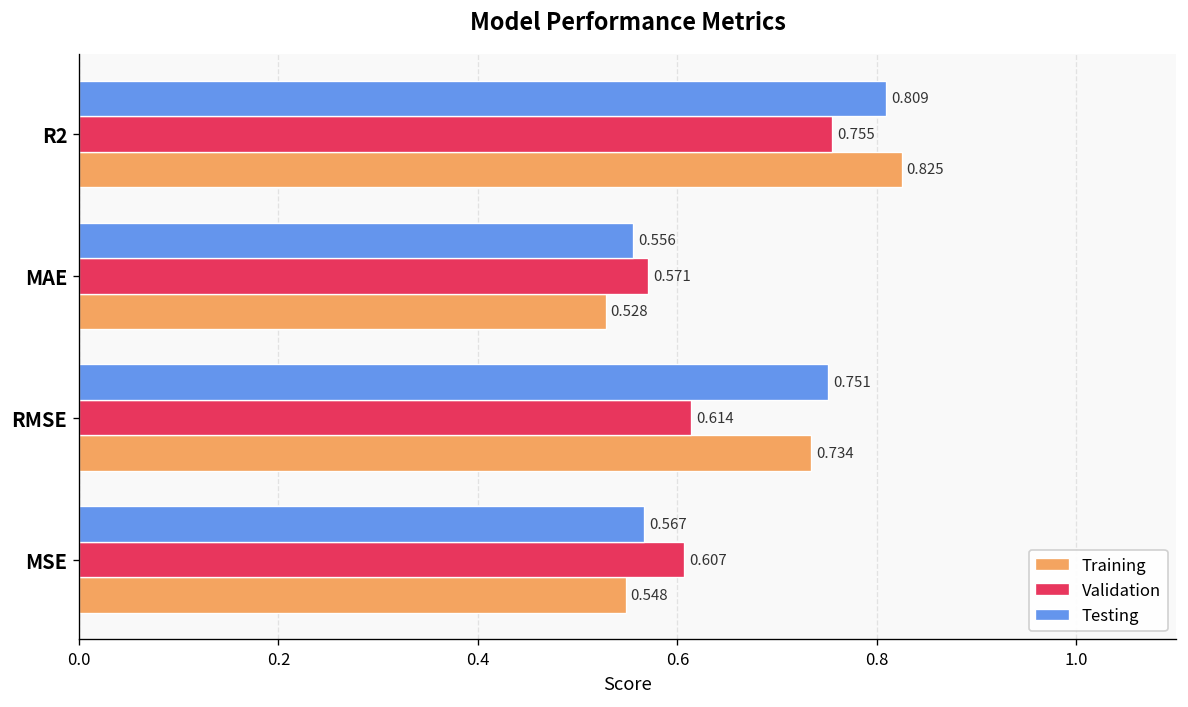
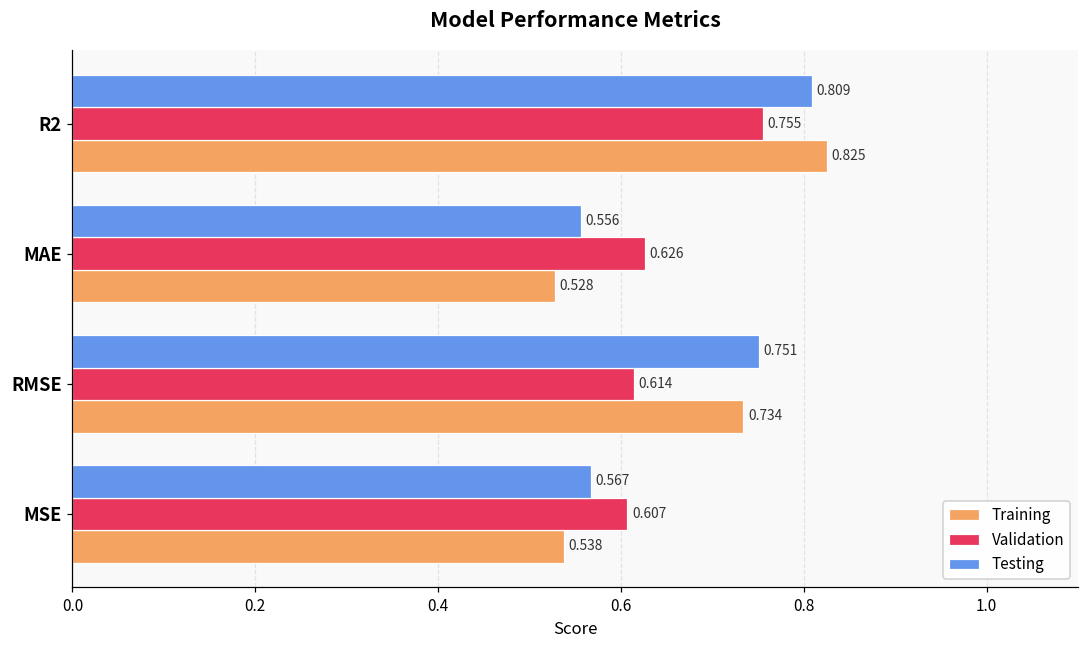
Validation, MAE: 0.571 -> 0.626
Training, MSE: 0.548 -> 0.538
